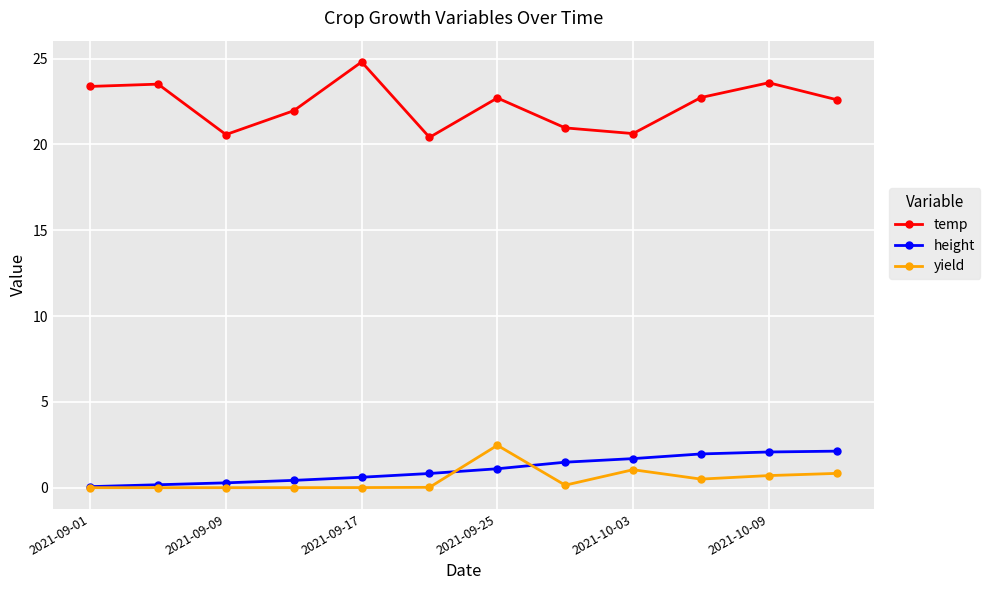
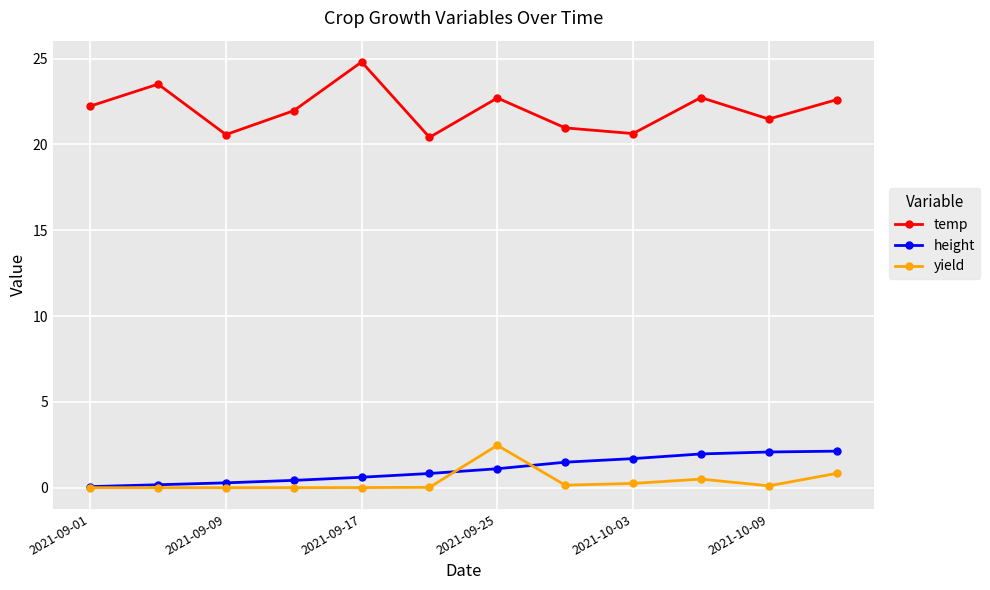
temp, 2021-09-01: 23.4 -> 22.2
yield, 2021-10-03: 1.0 -> 0.2
temp, 2021-10-09: 23.6 -> 21.5
yield, 2021-10-09: 0.7 -> 0.1
